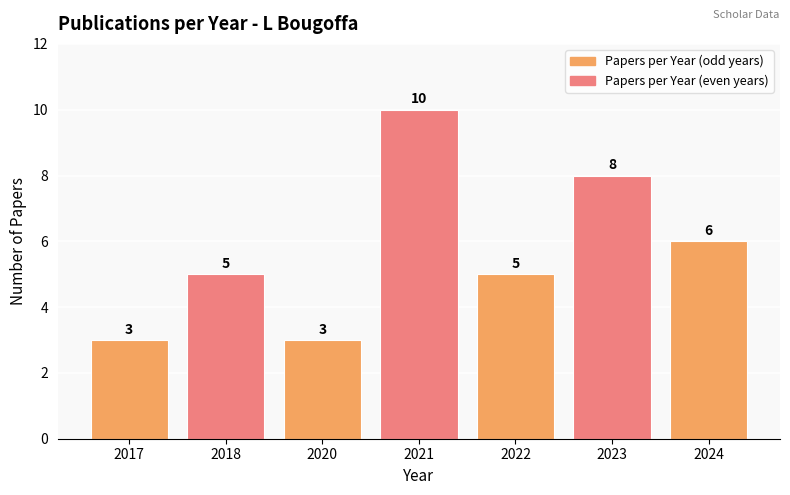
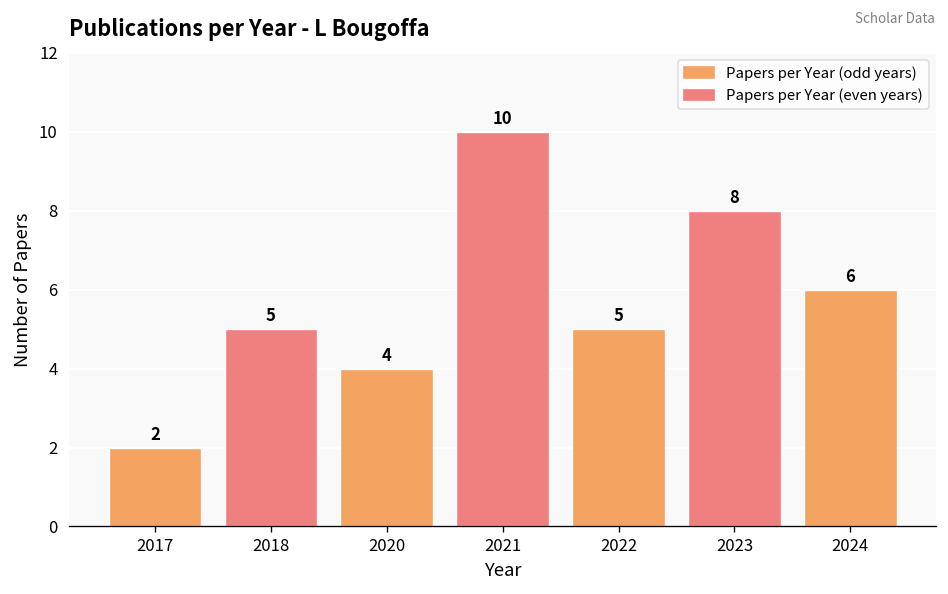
2017: 3 -> 2
2020: 3 -> 4
